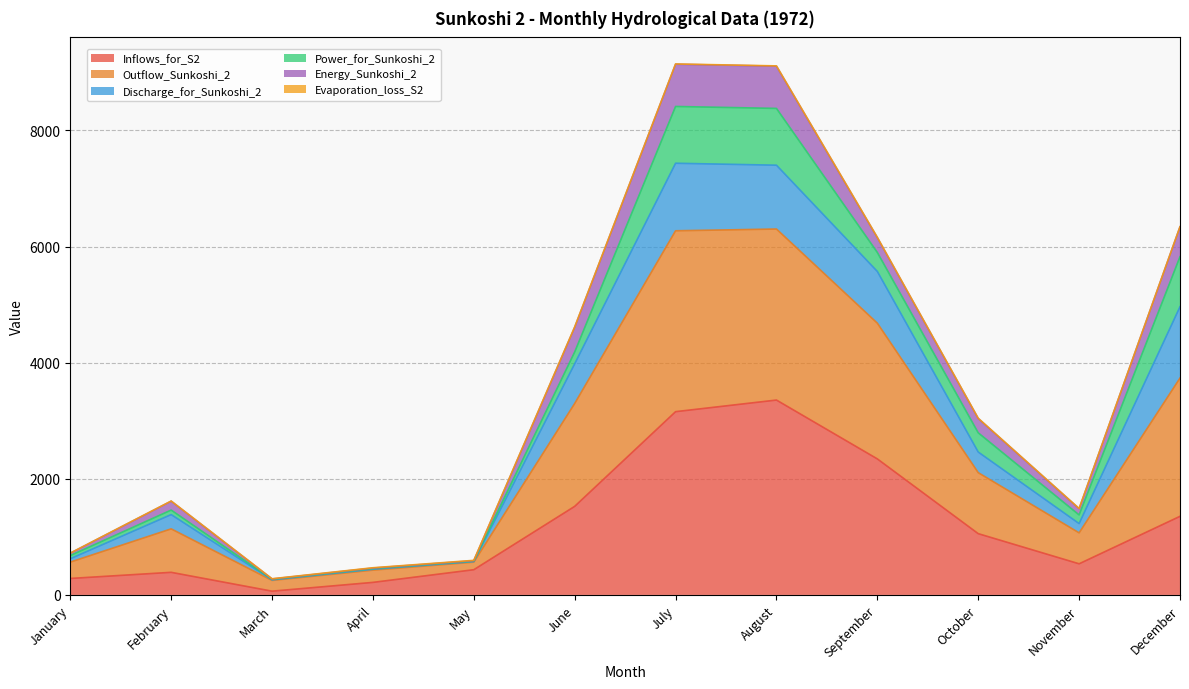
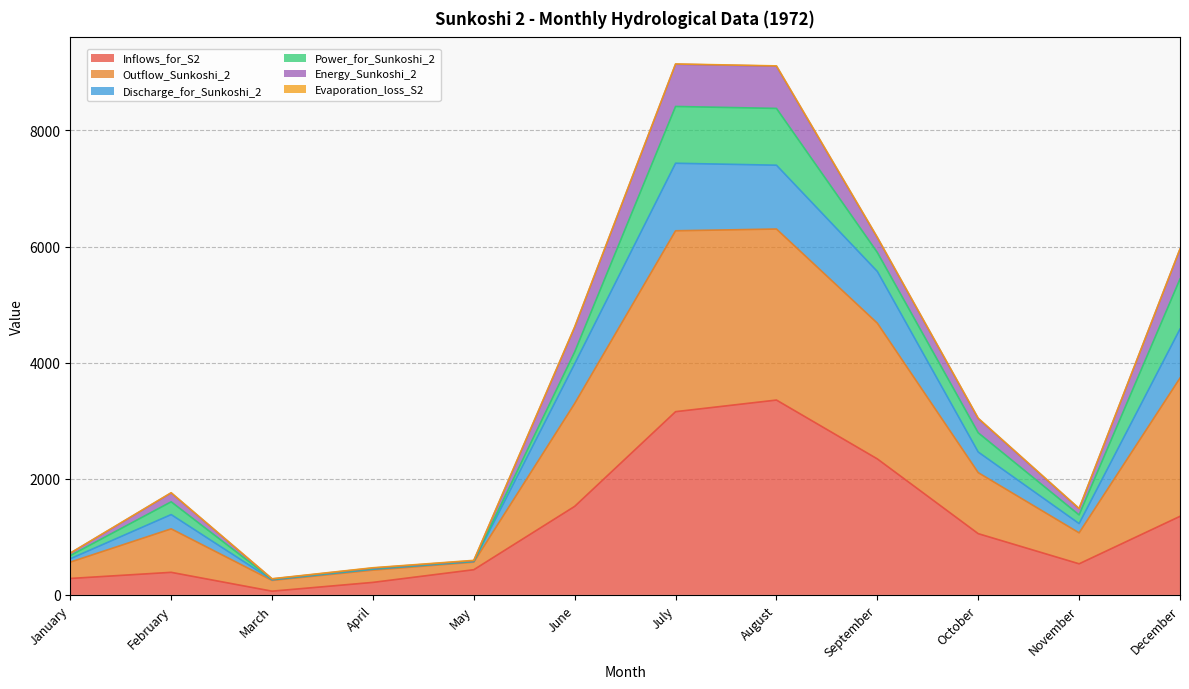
Power_for_Sunkoshi_2, February: 100 -> 200
Discharge_for_Sunkoshi_2, December: 1200 -> 800
